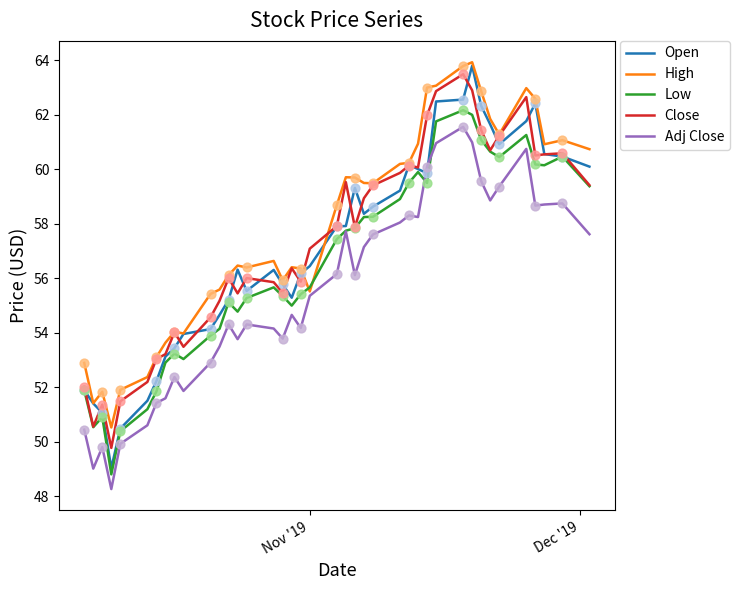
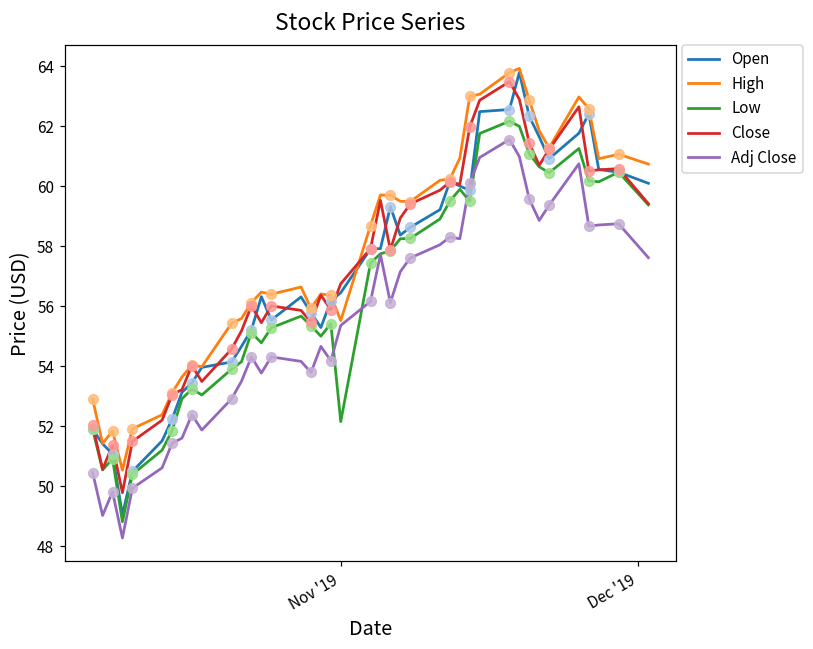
Low, Nov '19: 55.7 -> 52.2
Close, Nov '19: 57.1 -> 56.8
